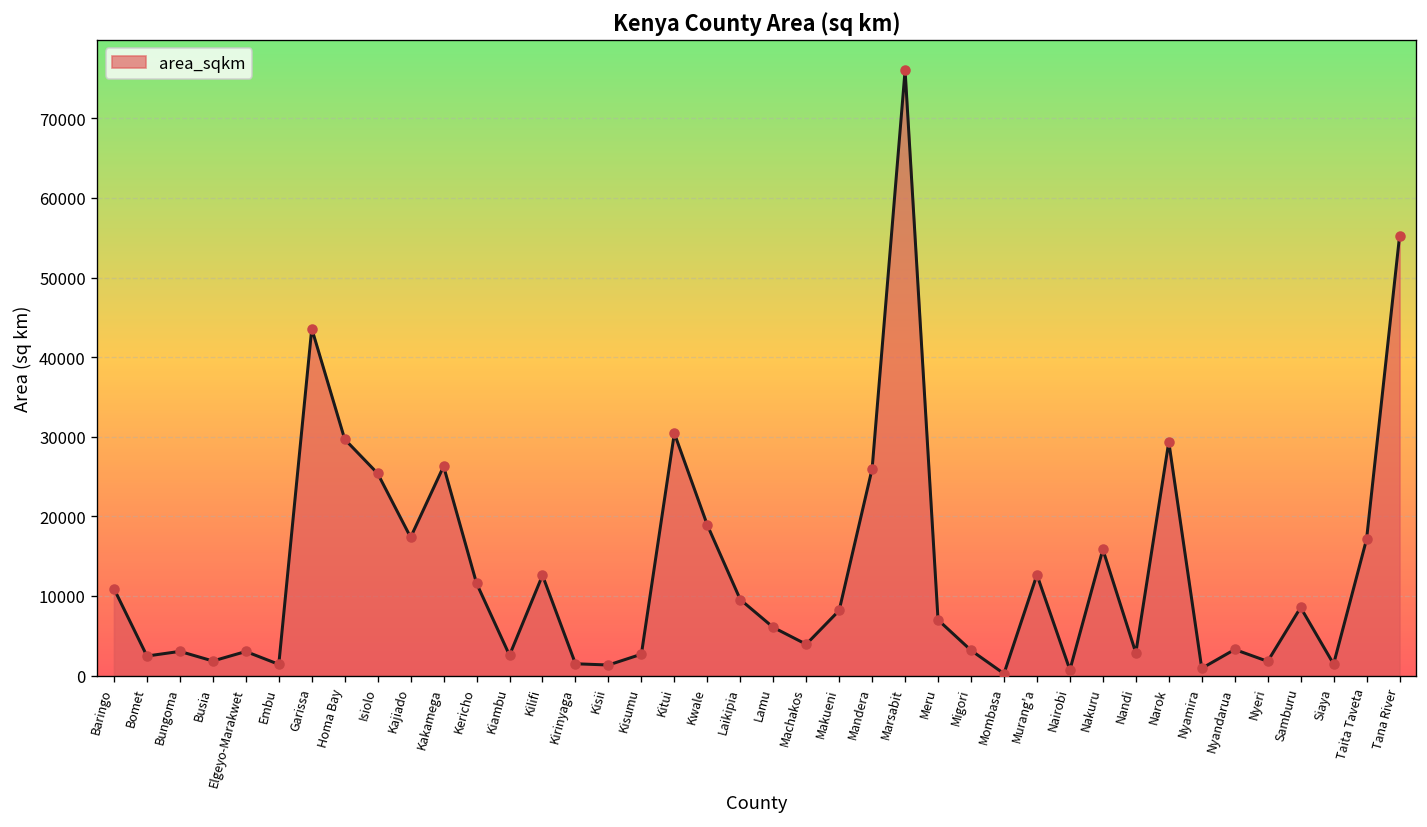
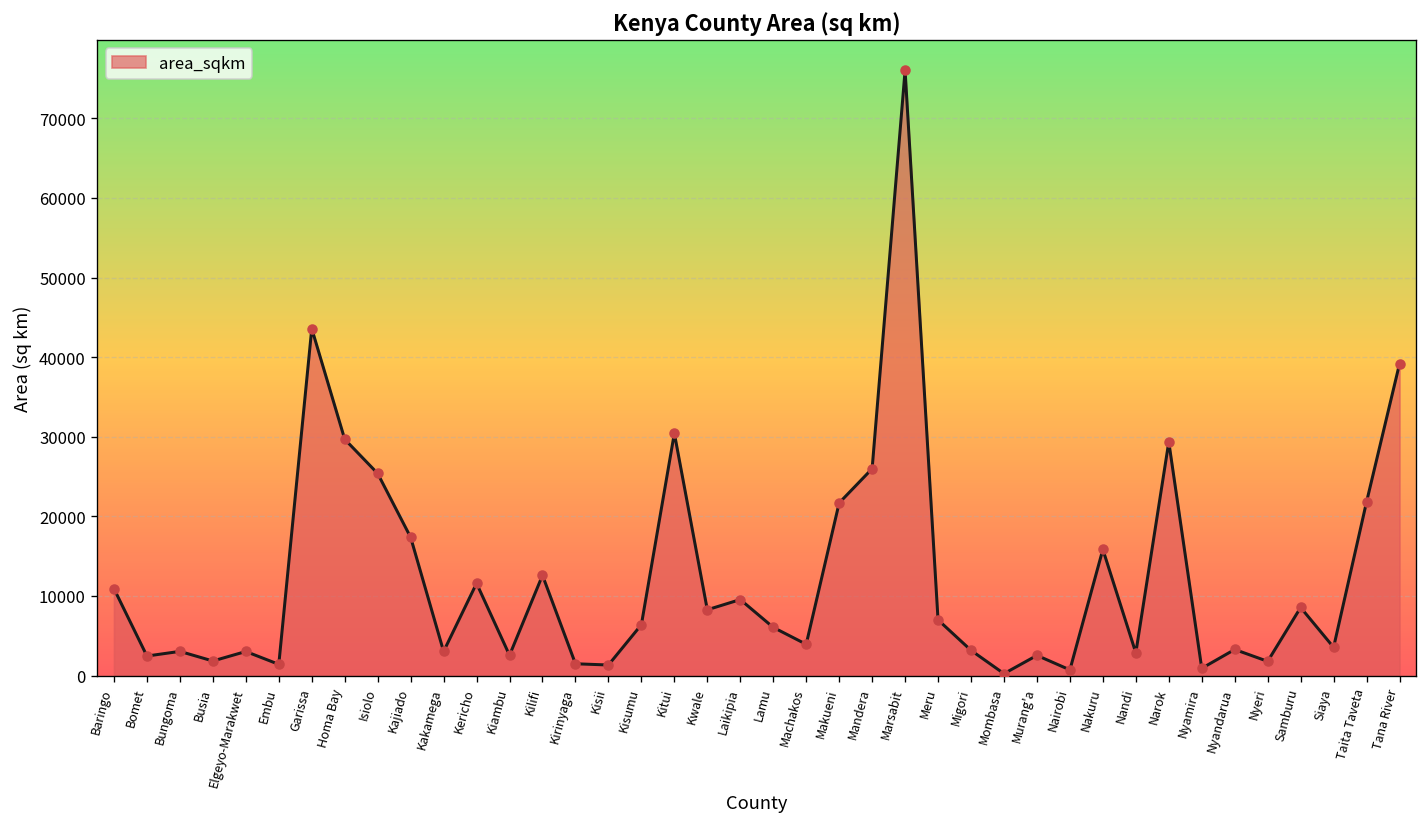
Kakamega: 26000 -> 3000
Kisumu: 3000 -> 6000
Kwale: 19000 -> 8000
Makueni: 8000 -> 22000
Murang'a: 13000 -> 3000
Siaya: 1000 -> 4000
Taita Taveta: 17000 -> 22000
Tana River: 55000 -> 39000
